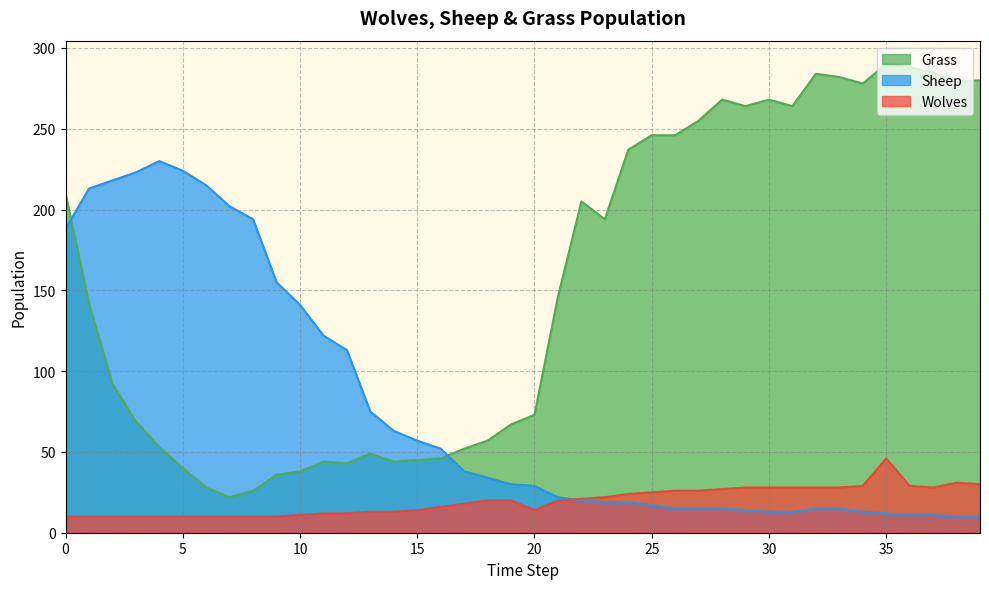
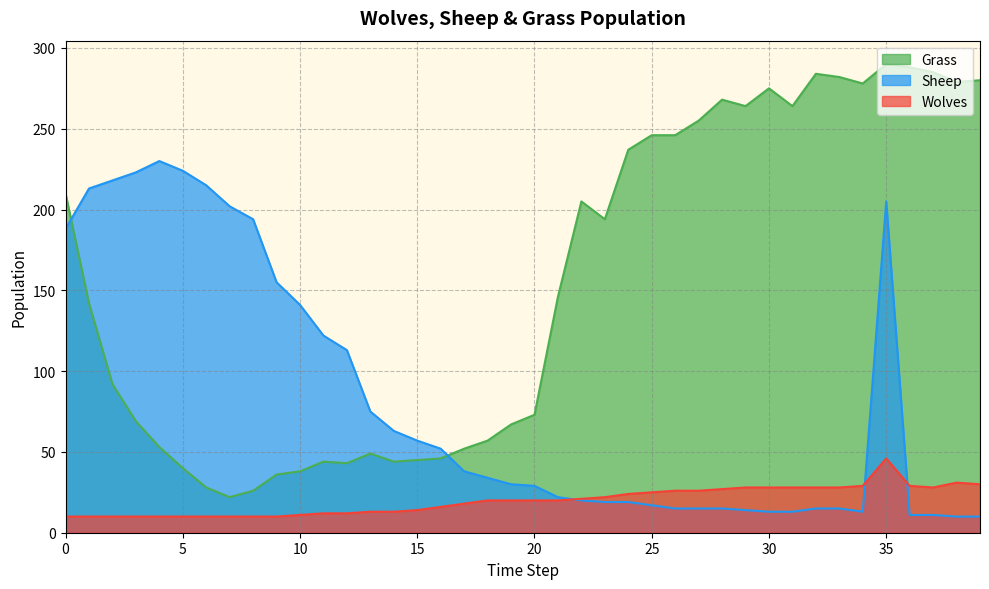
Wolves, 20: 14 -> 20
Grass, 30: 268 -> 275
Sheep, 35: 12 -> 205
